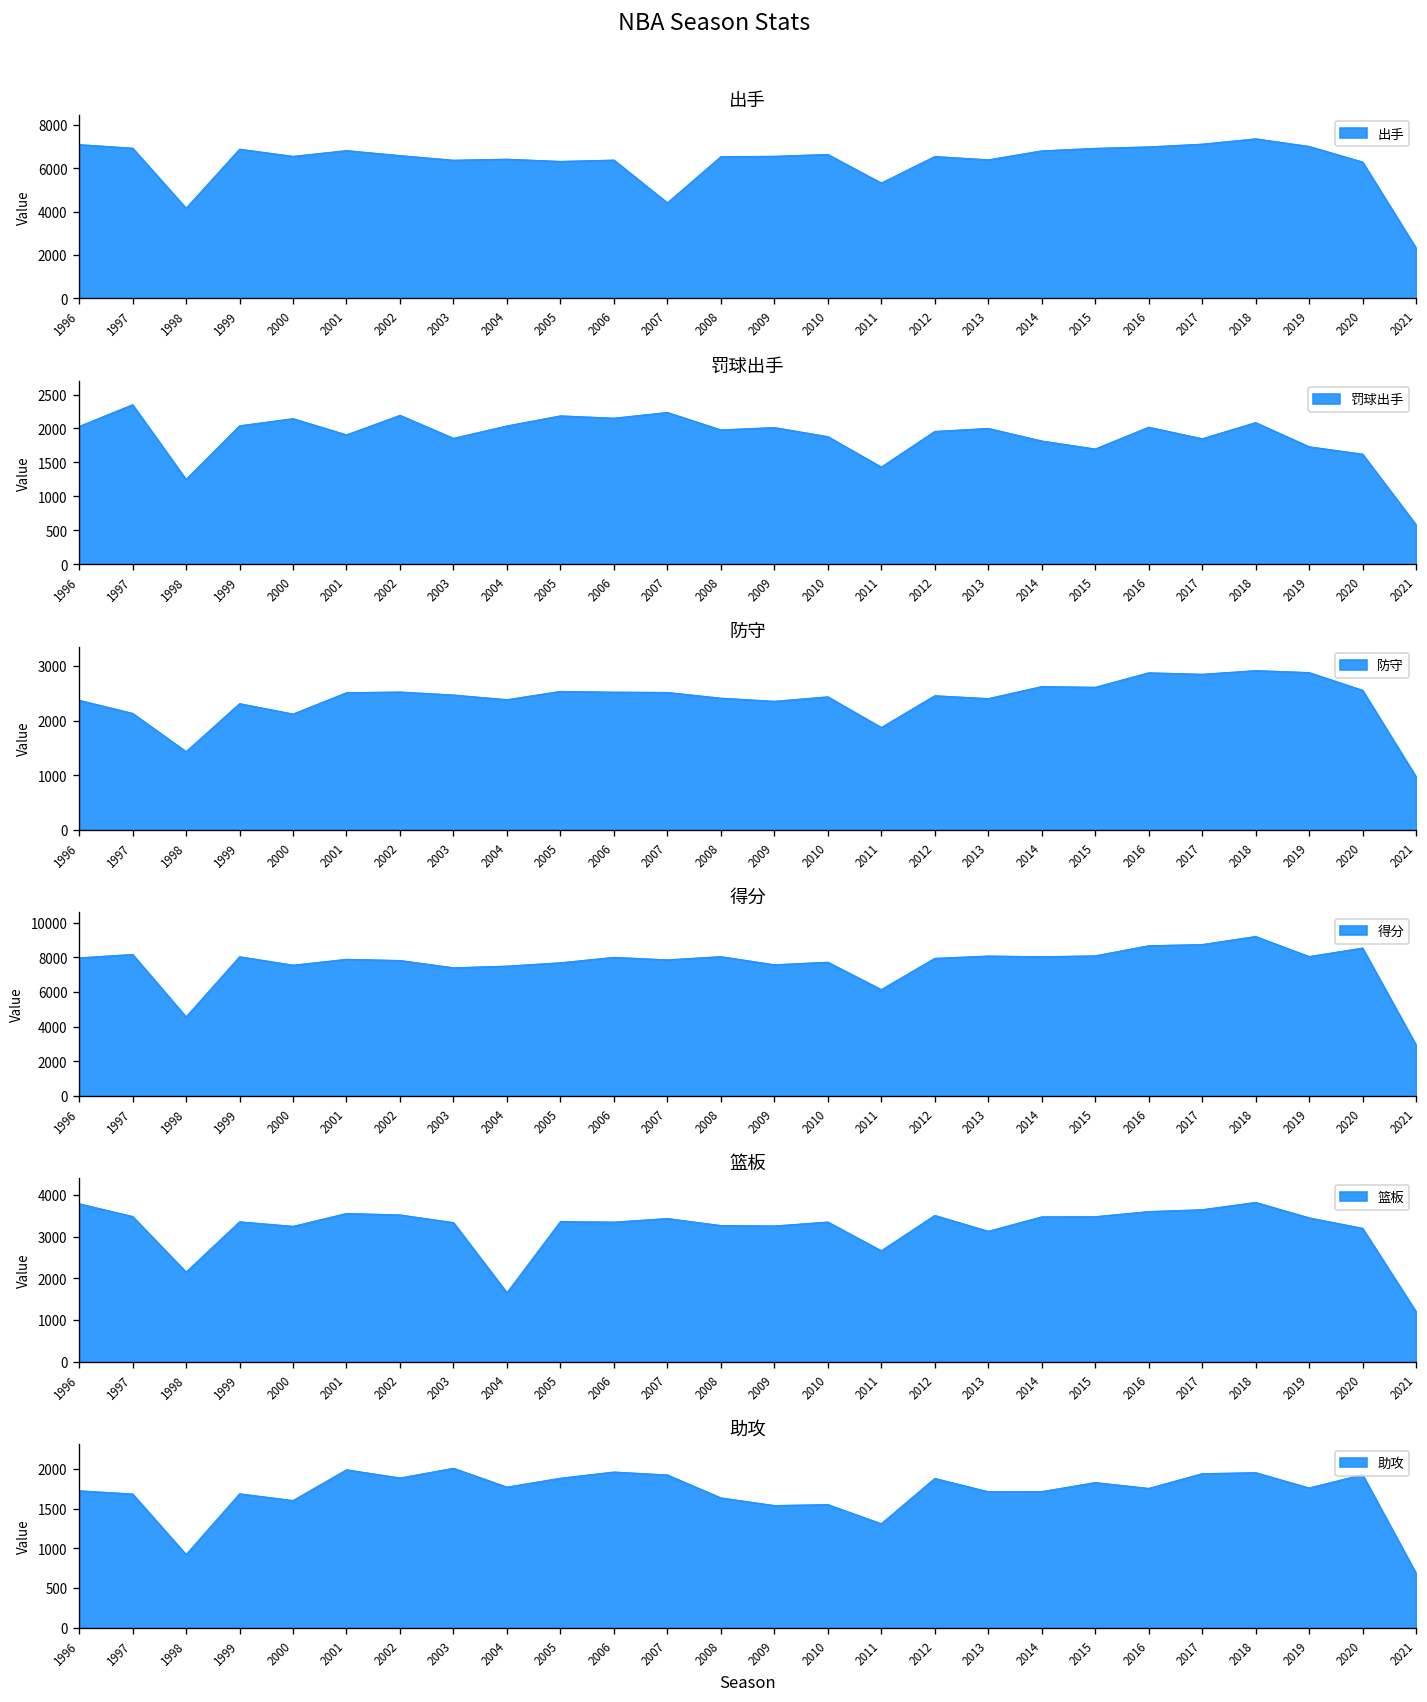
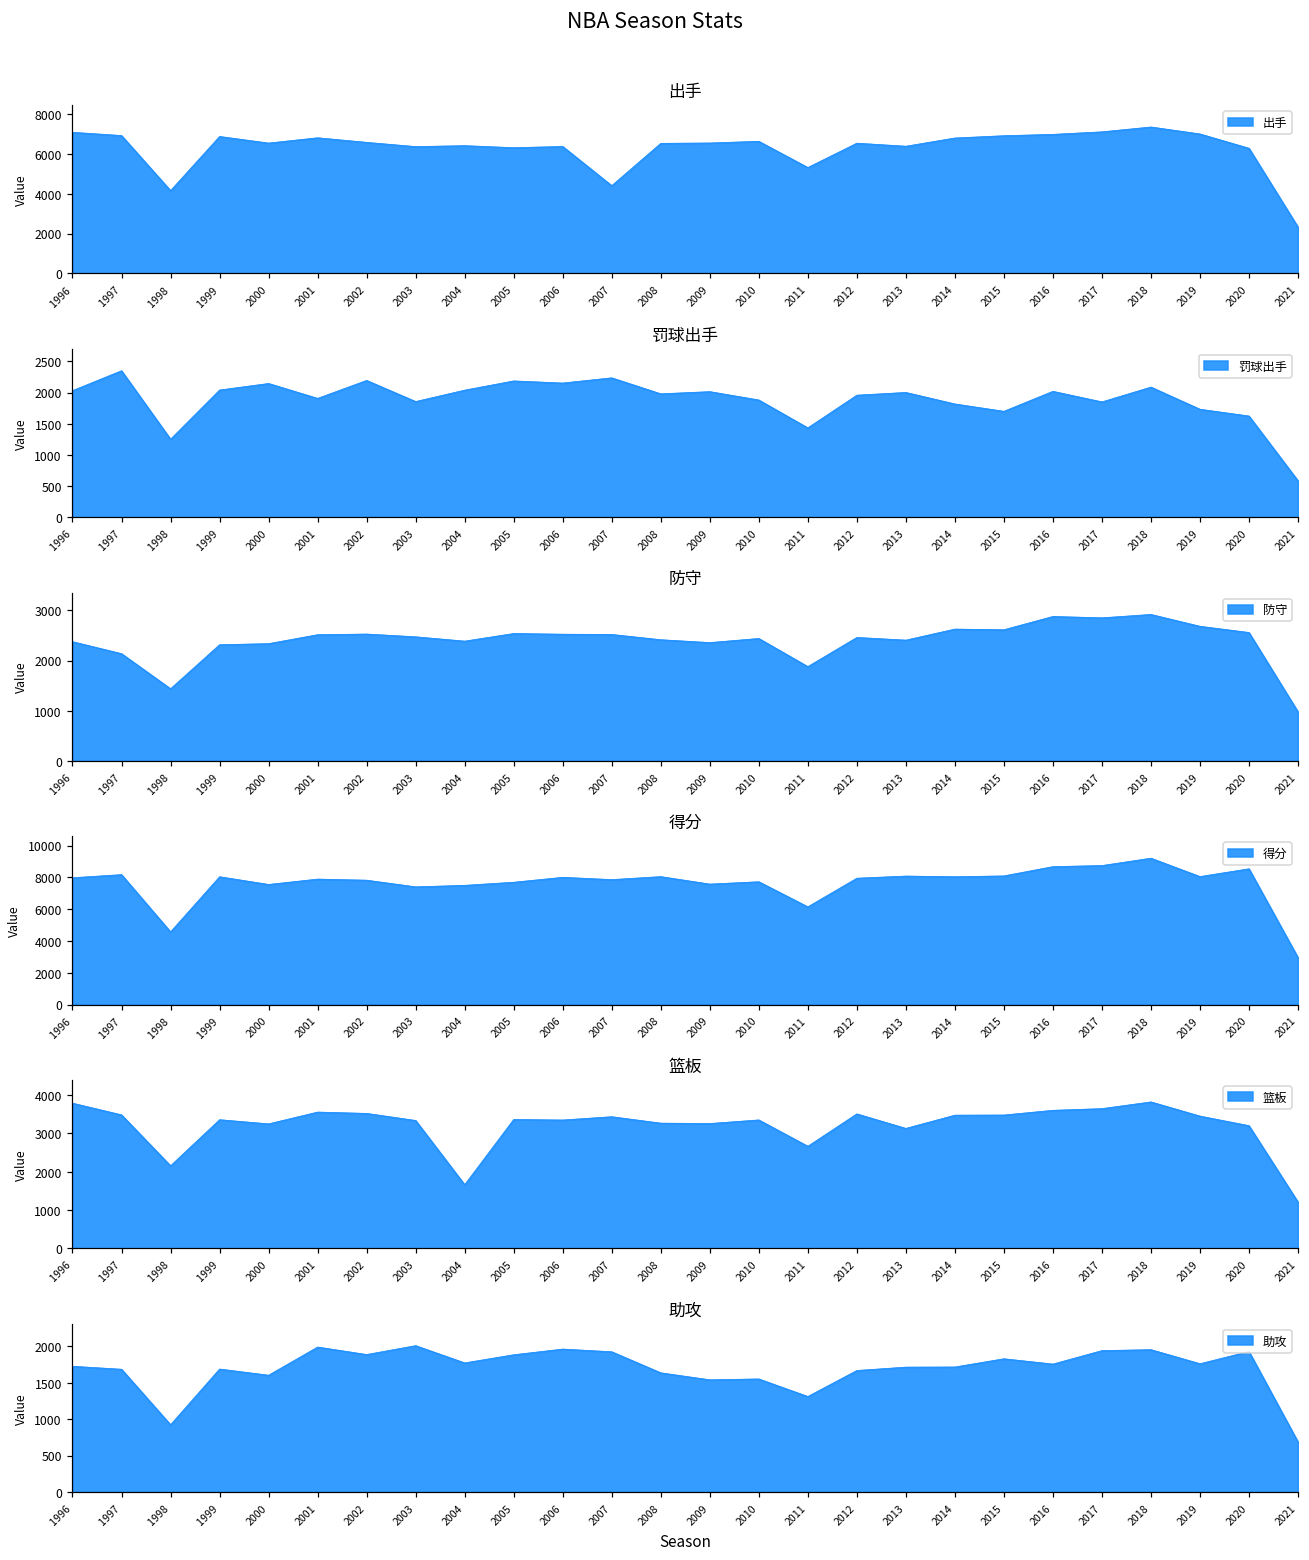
防守, 2000: 2100 -> 2300
防守, 2019: 2900 -> 2700
助攻, 2012: 1900 -> 1700
